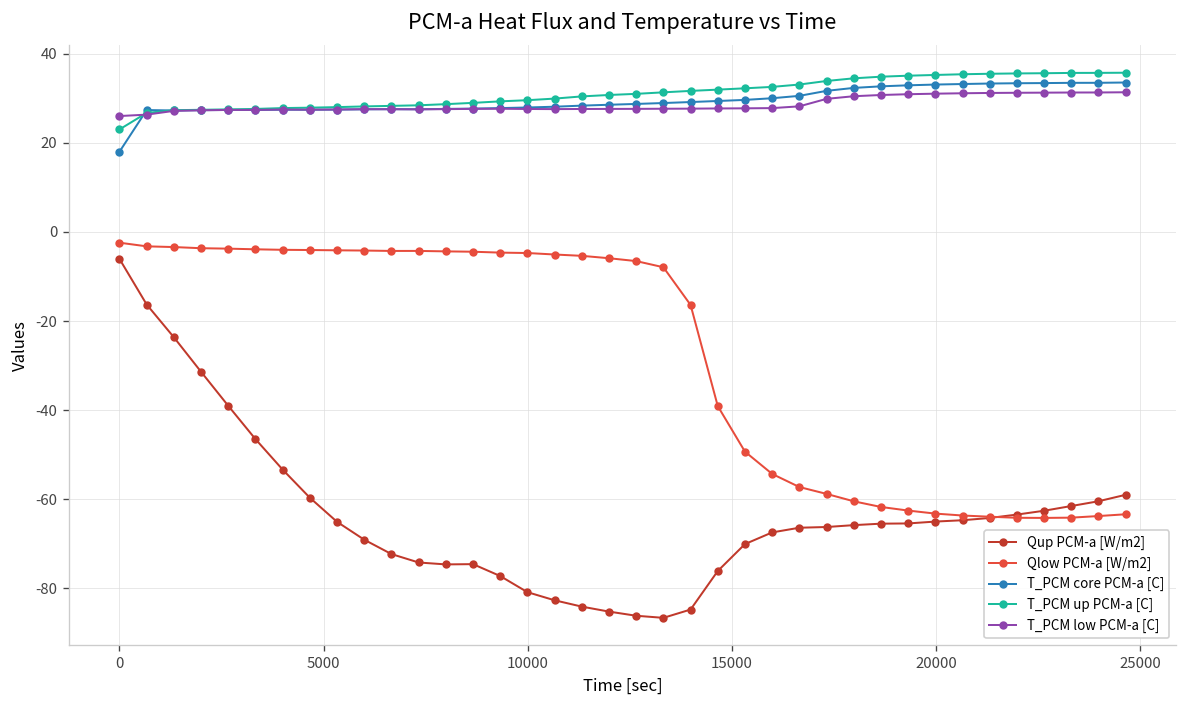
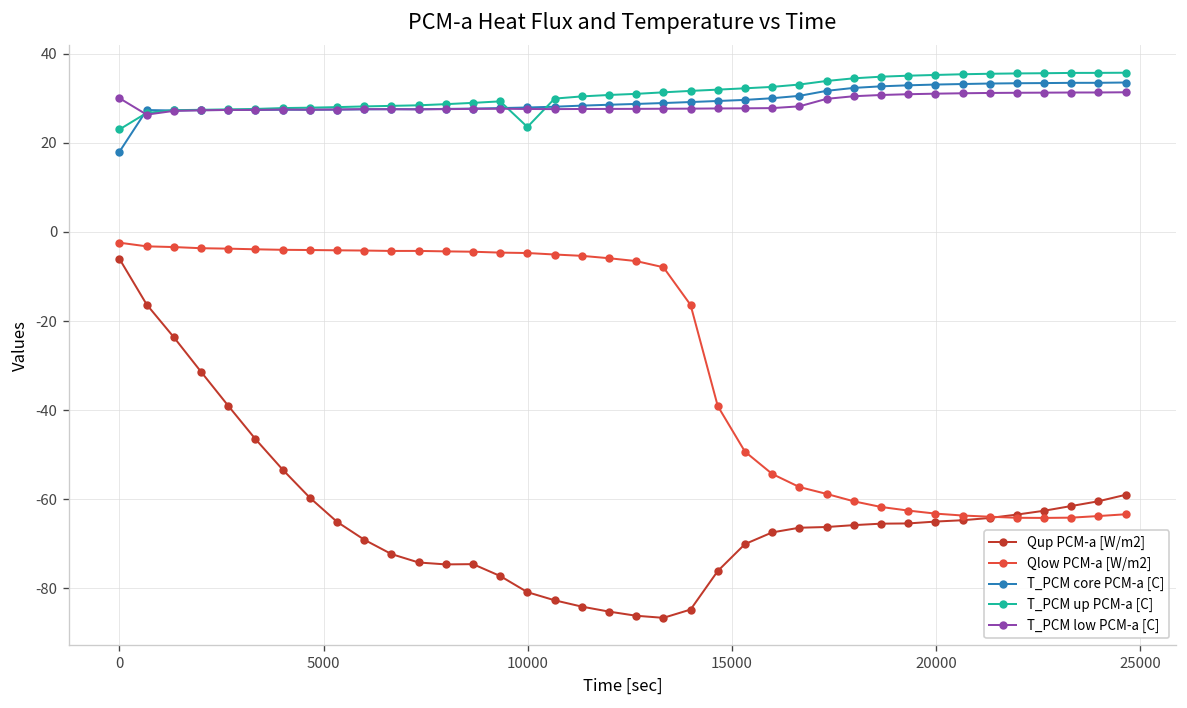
T_PCM low PCM-a [C], 0: 26 -> 30
T_PCM up PCM-a [C], 10000: 30 -> 24
